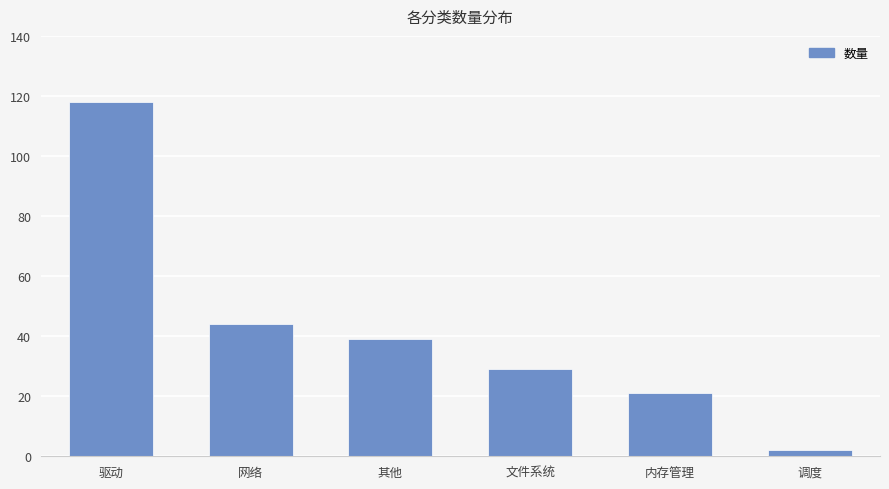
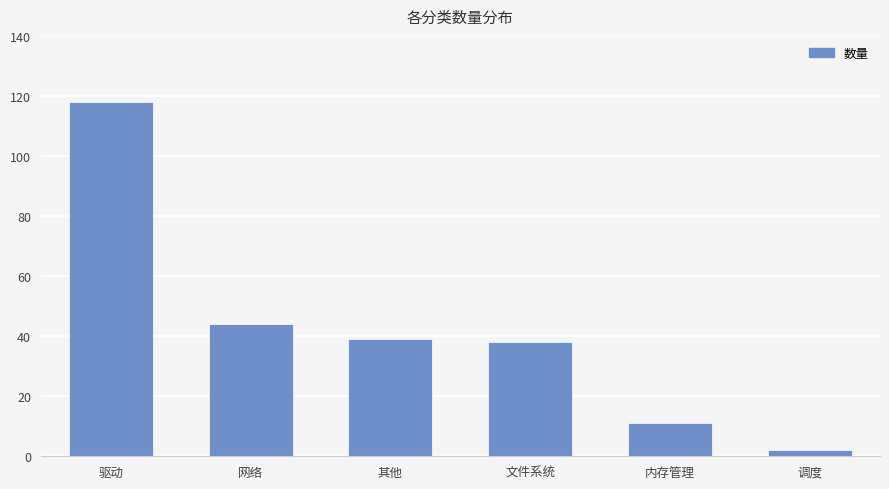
文件系统: 29 -> 38
内存管理: 21 -> 11
